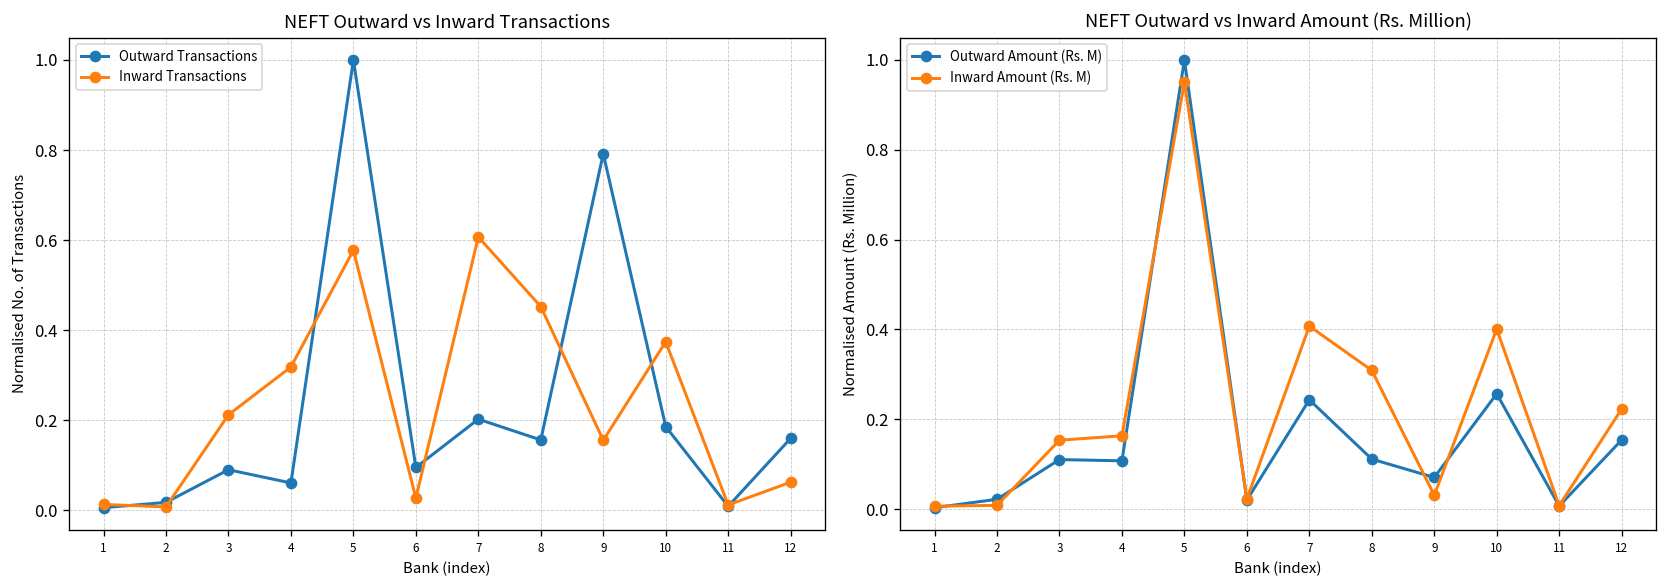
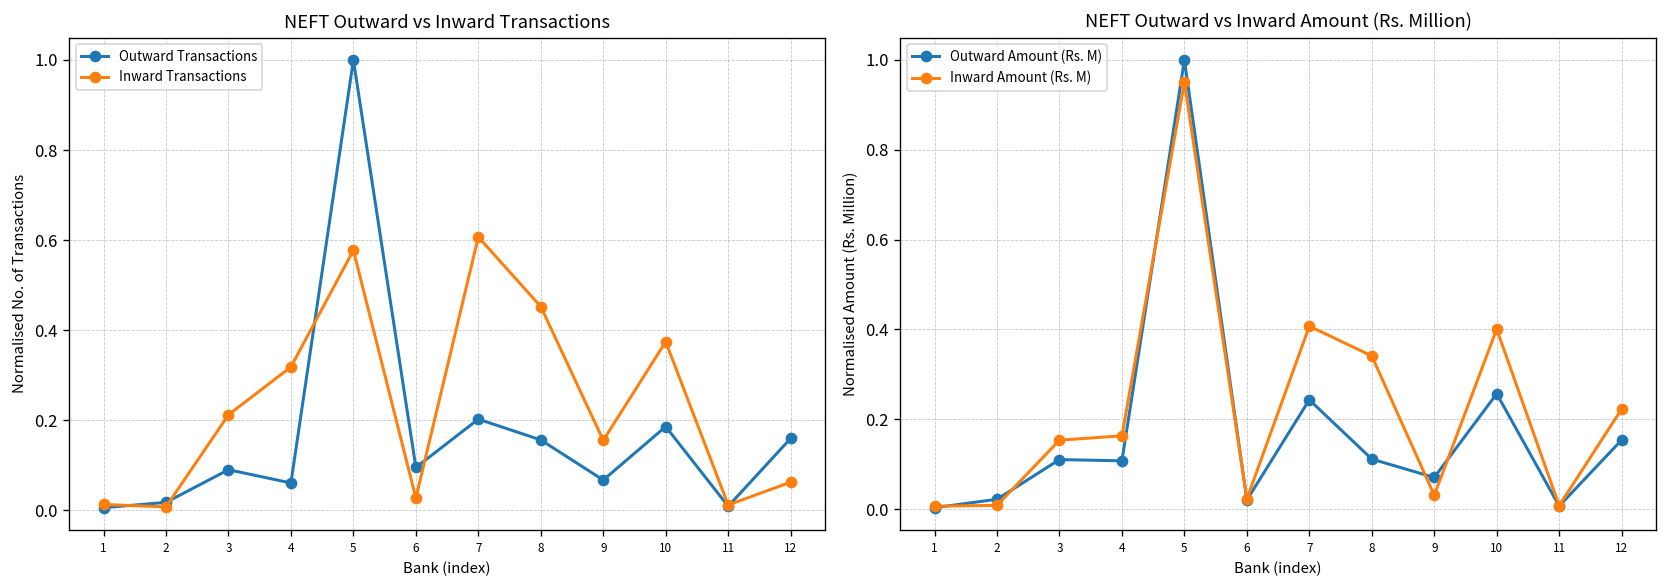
NEFT Outward vs Inward Transactions, Outward Transactions, 9: 0.79 -> 0.07
NEFT Outward vs Inward Amount (Rs. Million), Inward Amount (Rs. M), 8: 0.31 -> 0.34
